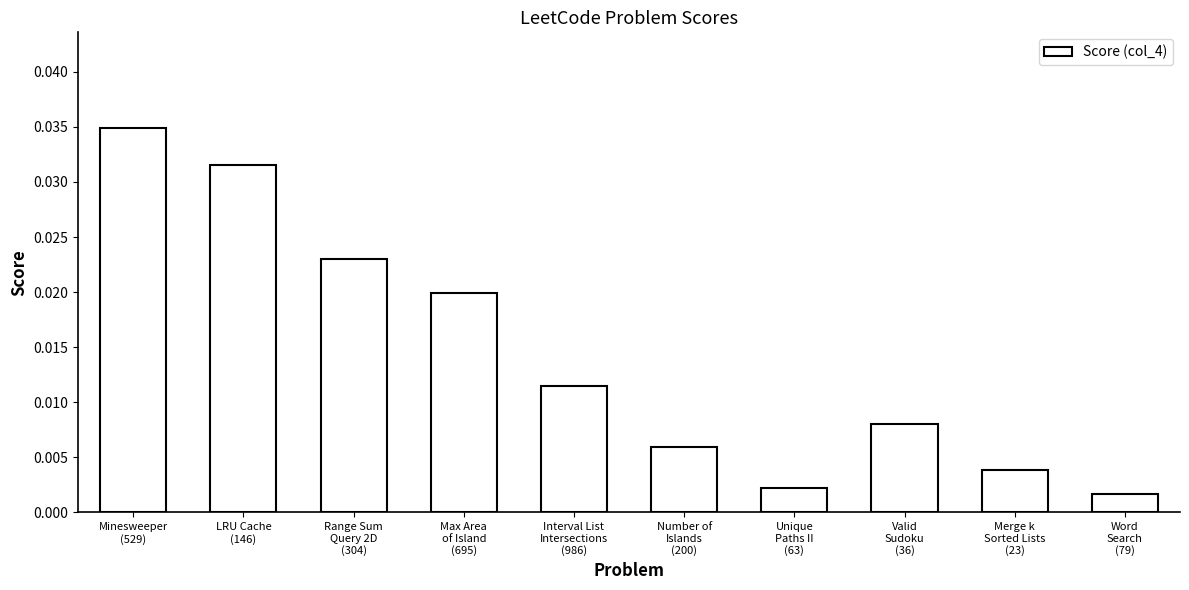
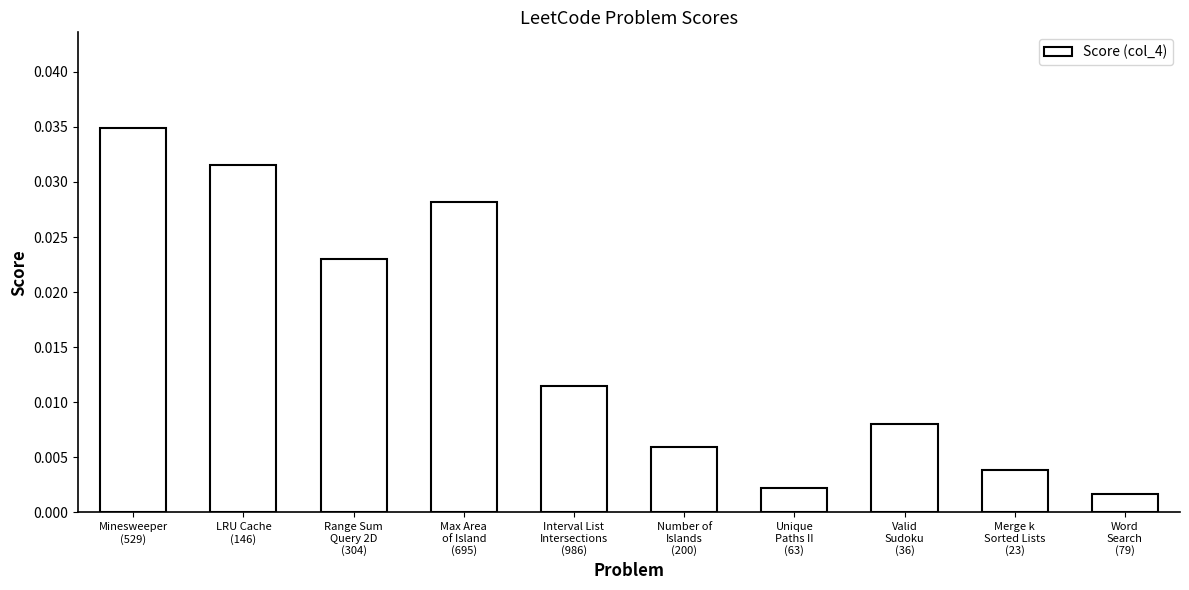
Max Area of Island (695): 0.0199 -> 0.0282
